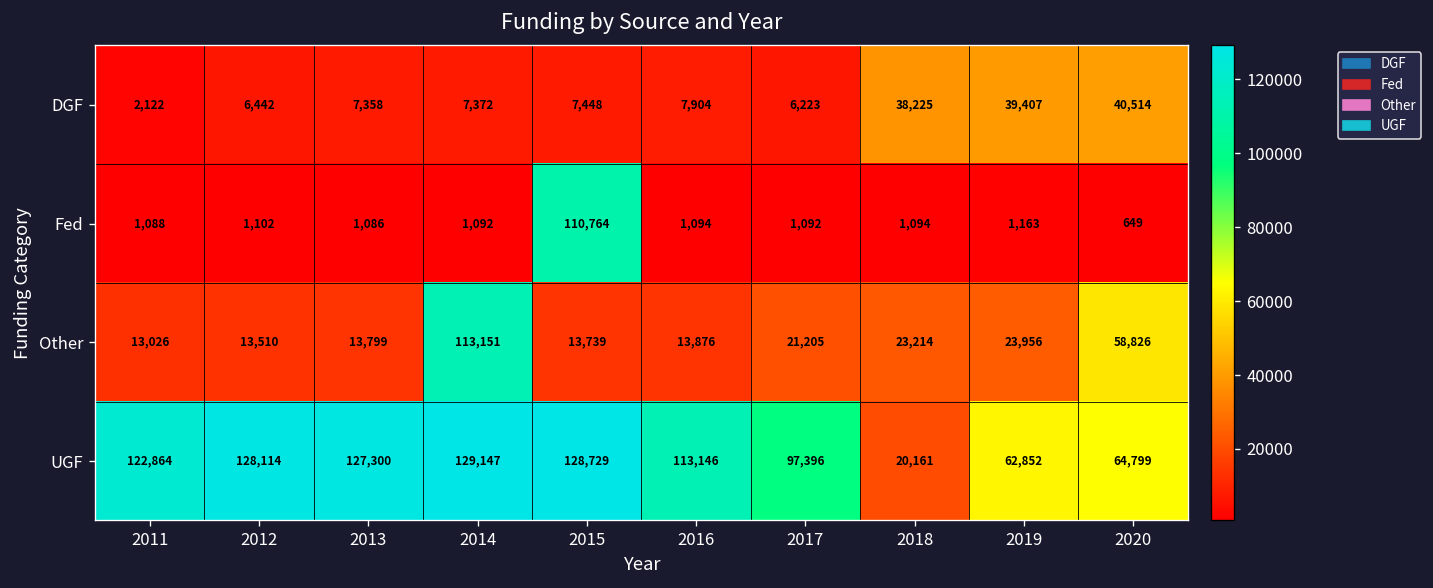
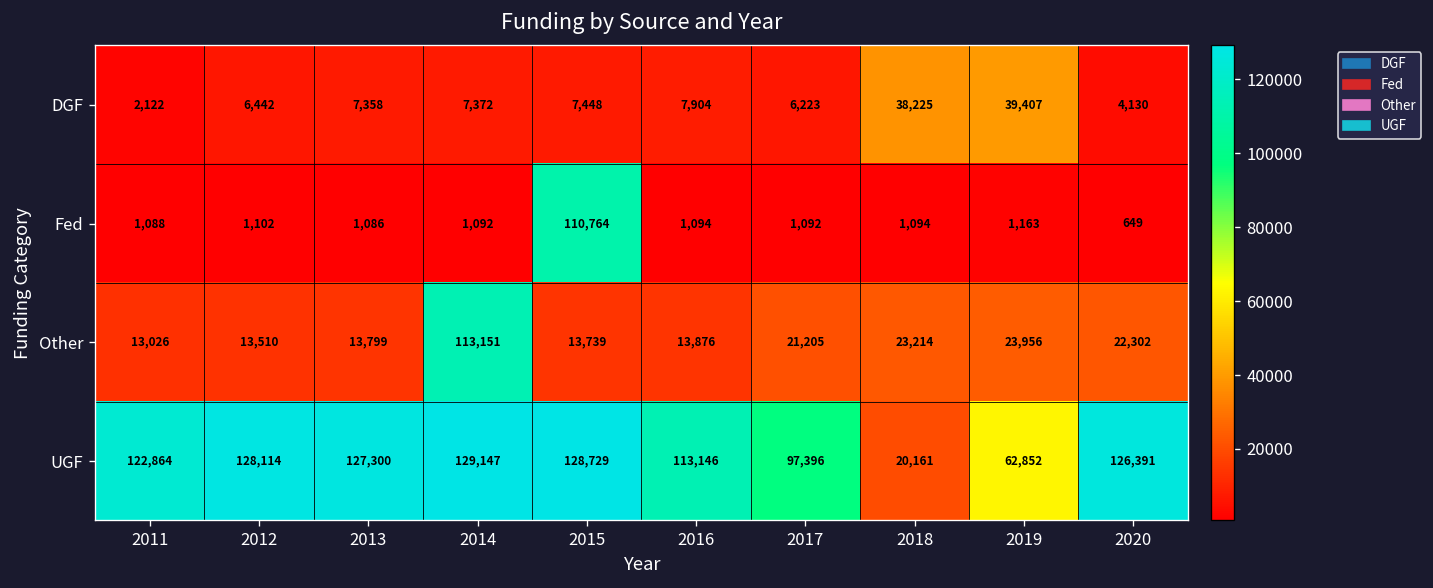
DGF, 2020: 40,514 -> 4,130
Other, 2020: 58,826 -> 22,302
UGF, 2020: 64,799 -> 126,391
